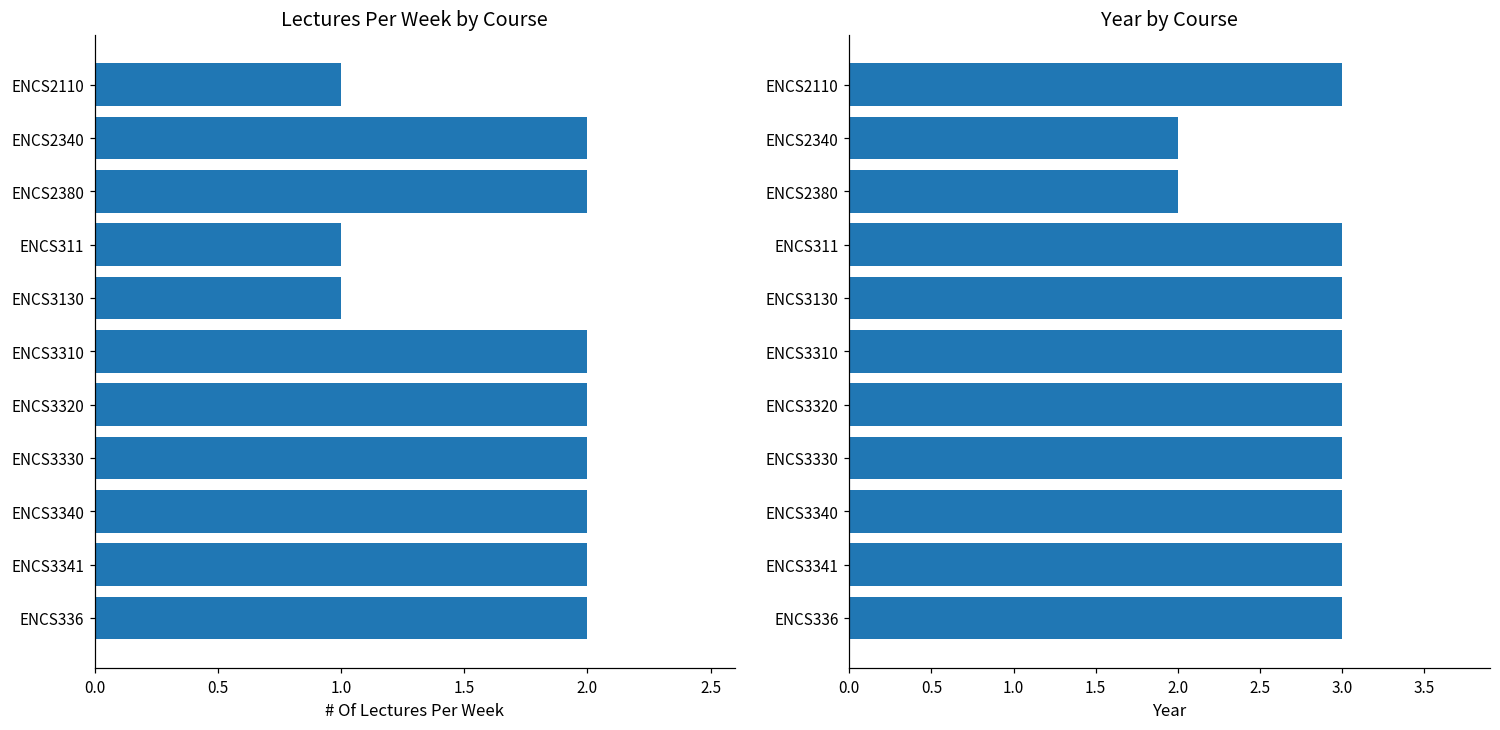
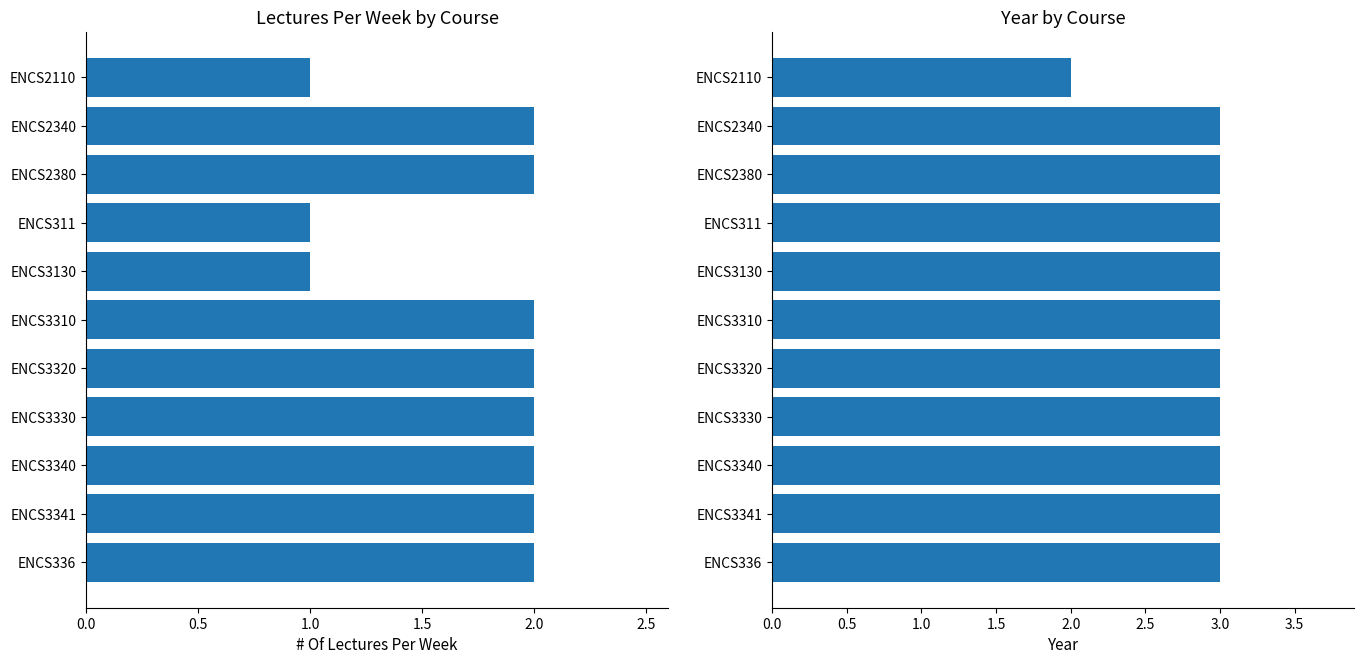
Year by Course, ENCS2110: 3 -> 2
Year by Course, ENCS2340: 2 -> 3
Year by Course, ENCS2380: 2 -> 3
